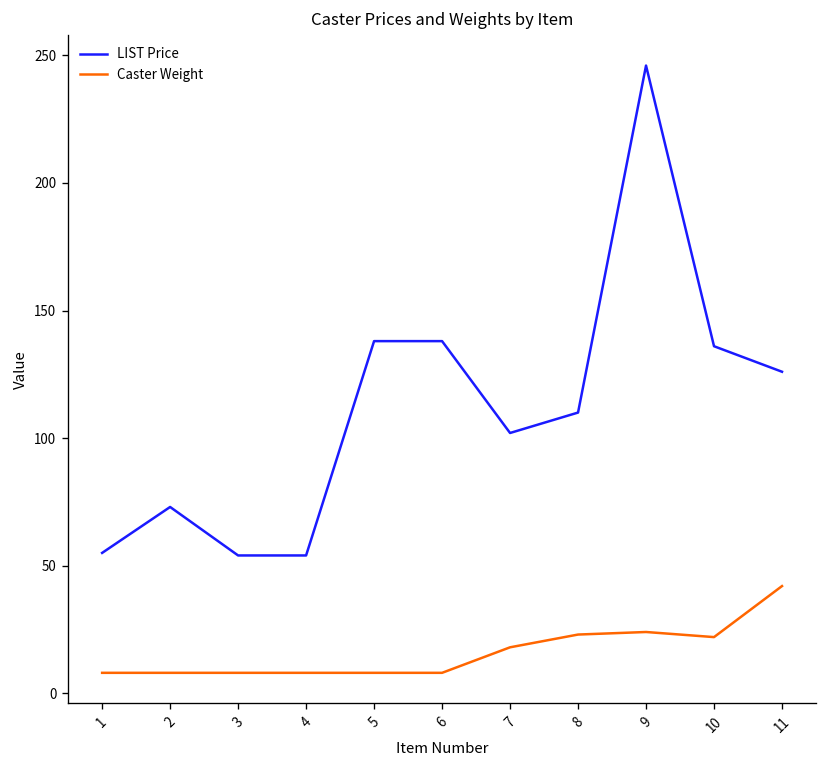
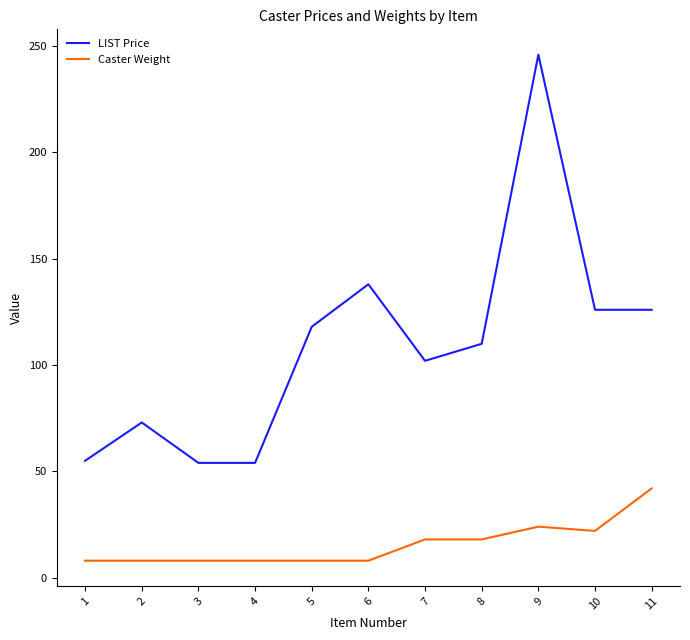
LIST Price, 5: 138 -> 118
Caster Weight, 8: 23 -> 18
LIST Price, 10: 136 -> 126
